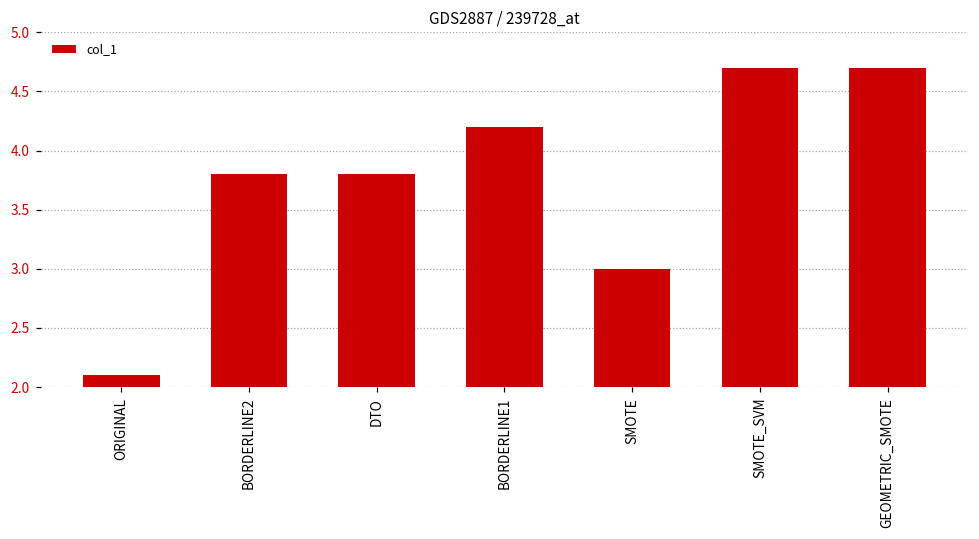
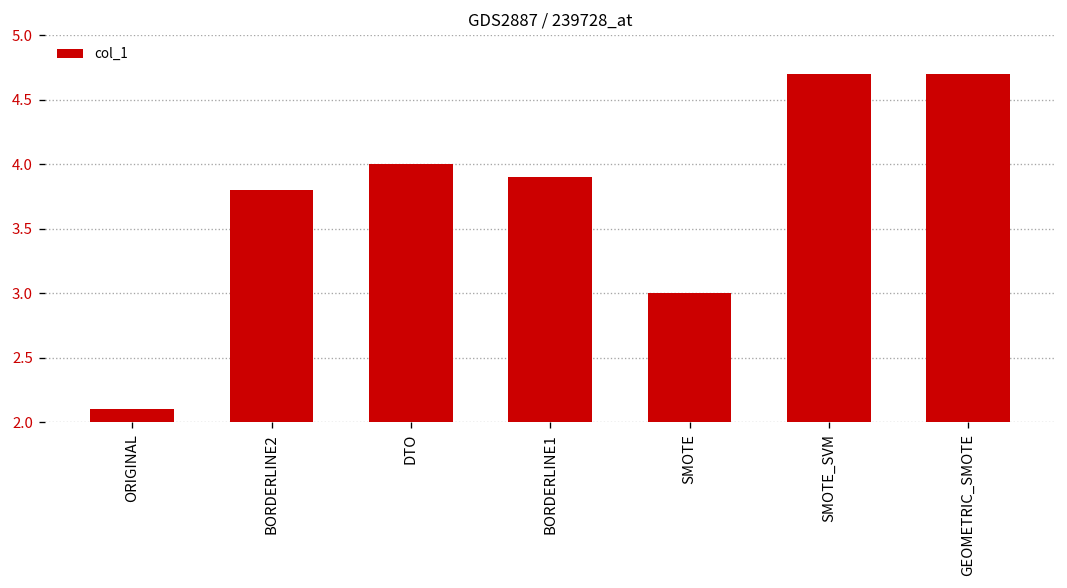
DTO: 3.8 -> 4.0
BORDERLINE1: 4.2 -> 3.9
